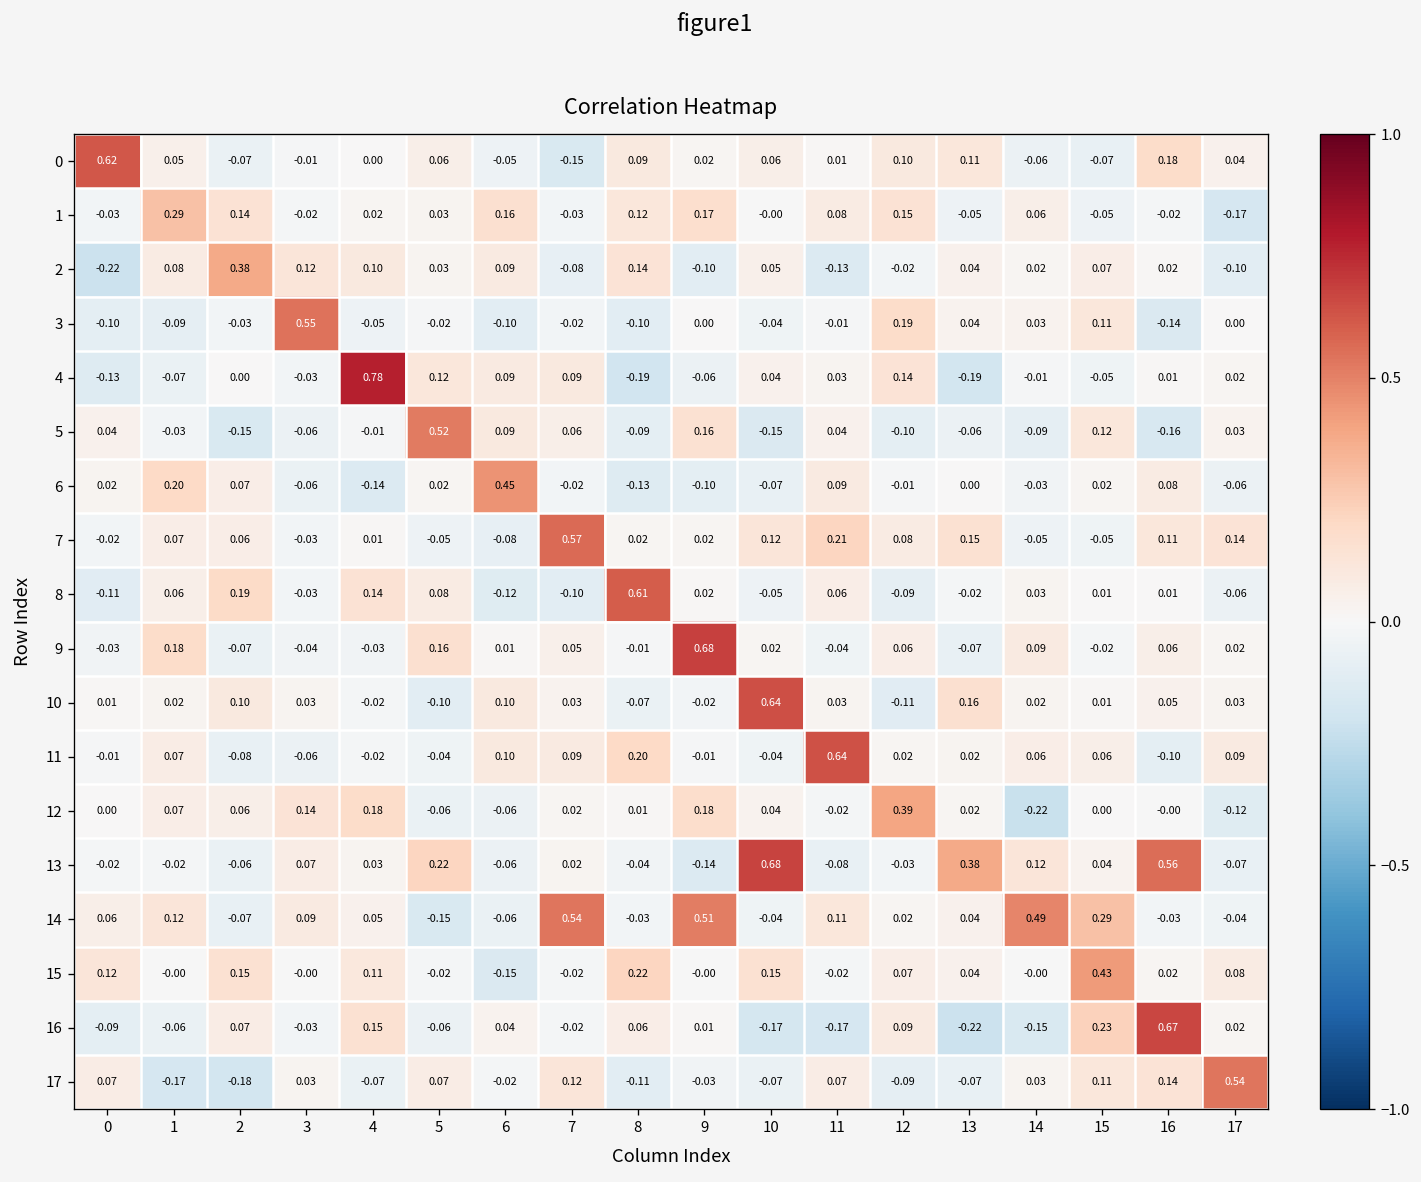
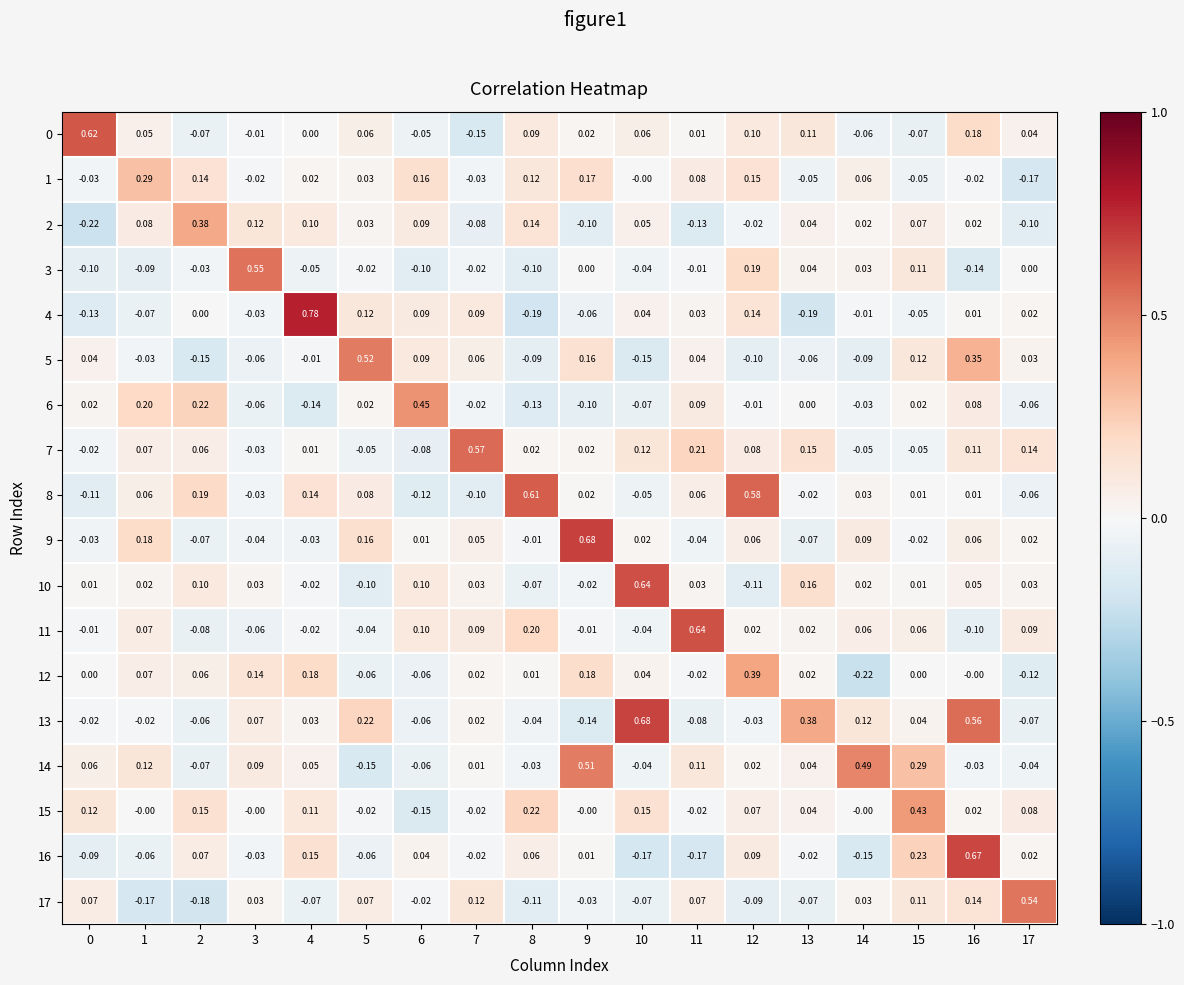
5, 16: -0.16 -> 0.35
6, 2: 0.07 -> 0.22
8, 12: -0.09 -> 0.58
14, 7: 0.54 -> 0.01
16, 13: -0.22 -> -0.02
